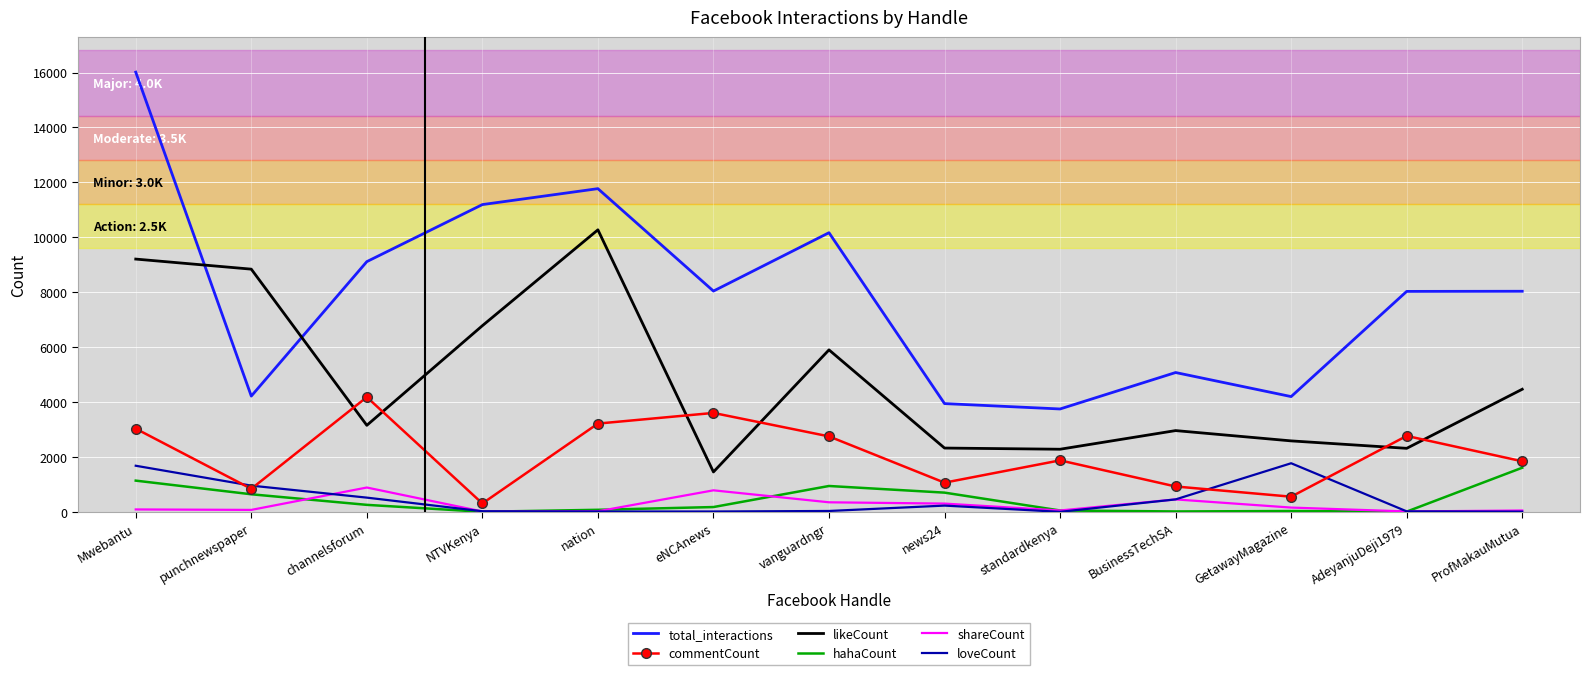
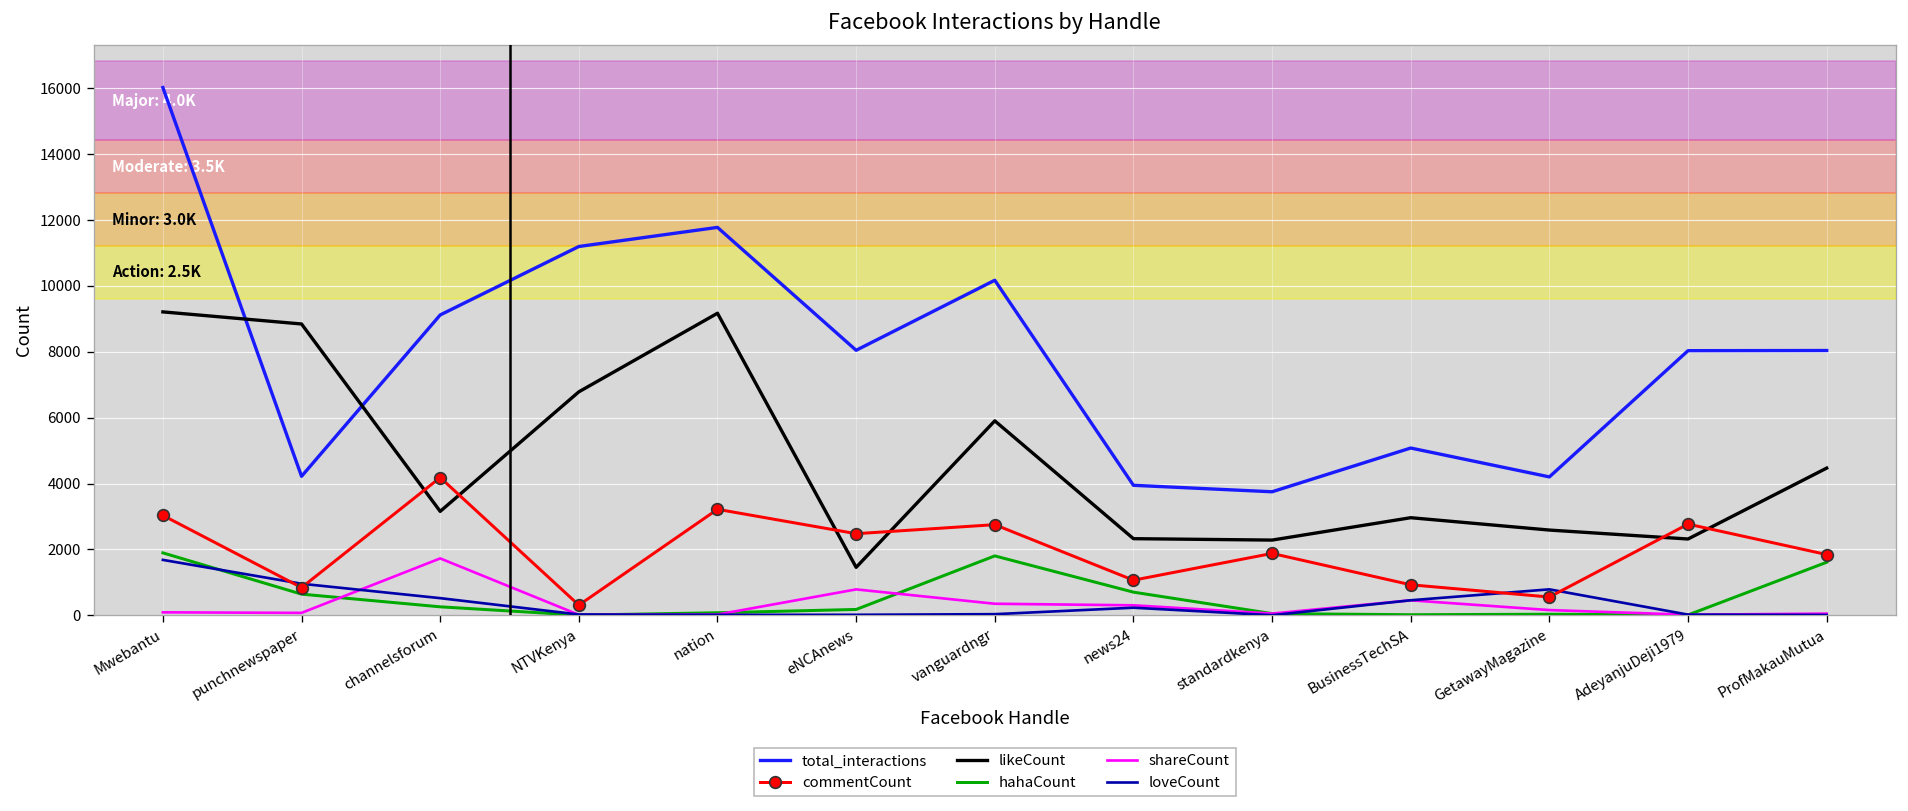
hahaCount, Mwebantu: 1100 -> 1900
shareCount, channelsforum: 900 -> 1700
likeCount, nation: 10300 -> 9200
commentCount, eNCAnews: 3600 -> 2500
hahaCount, vanguardngr: 900 -> 1800
loveCount, GetawayMagazine: 1800 -> 800
